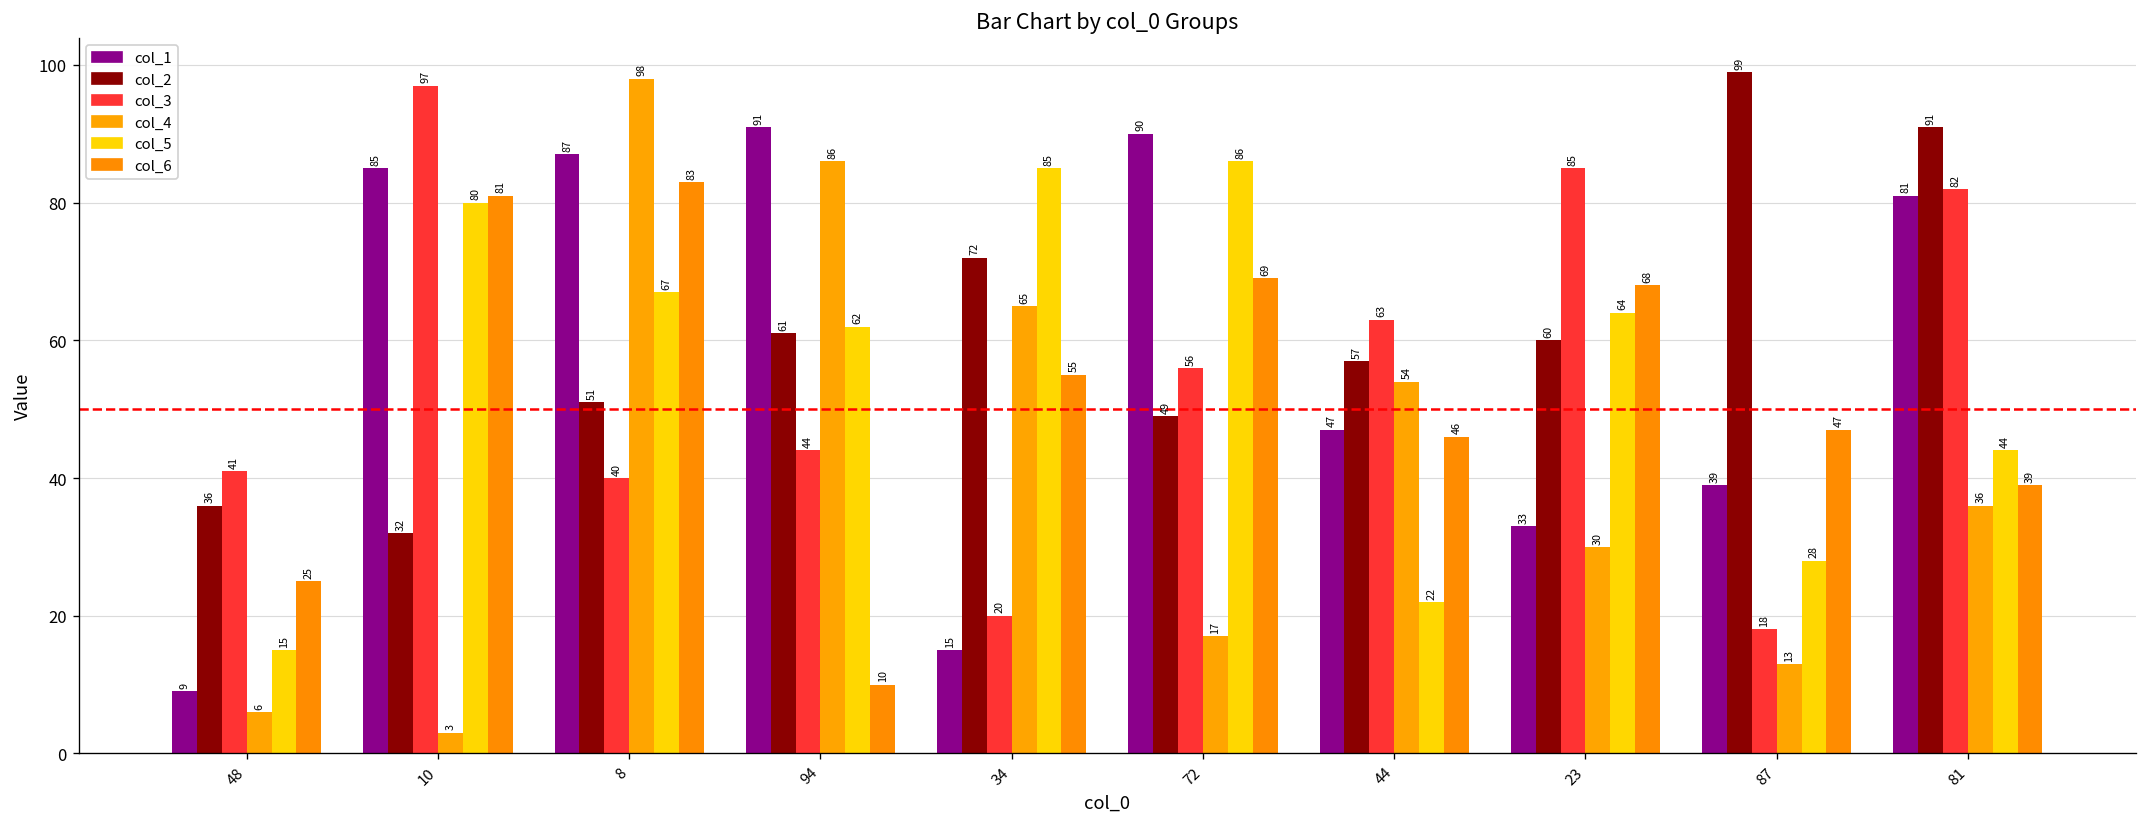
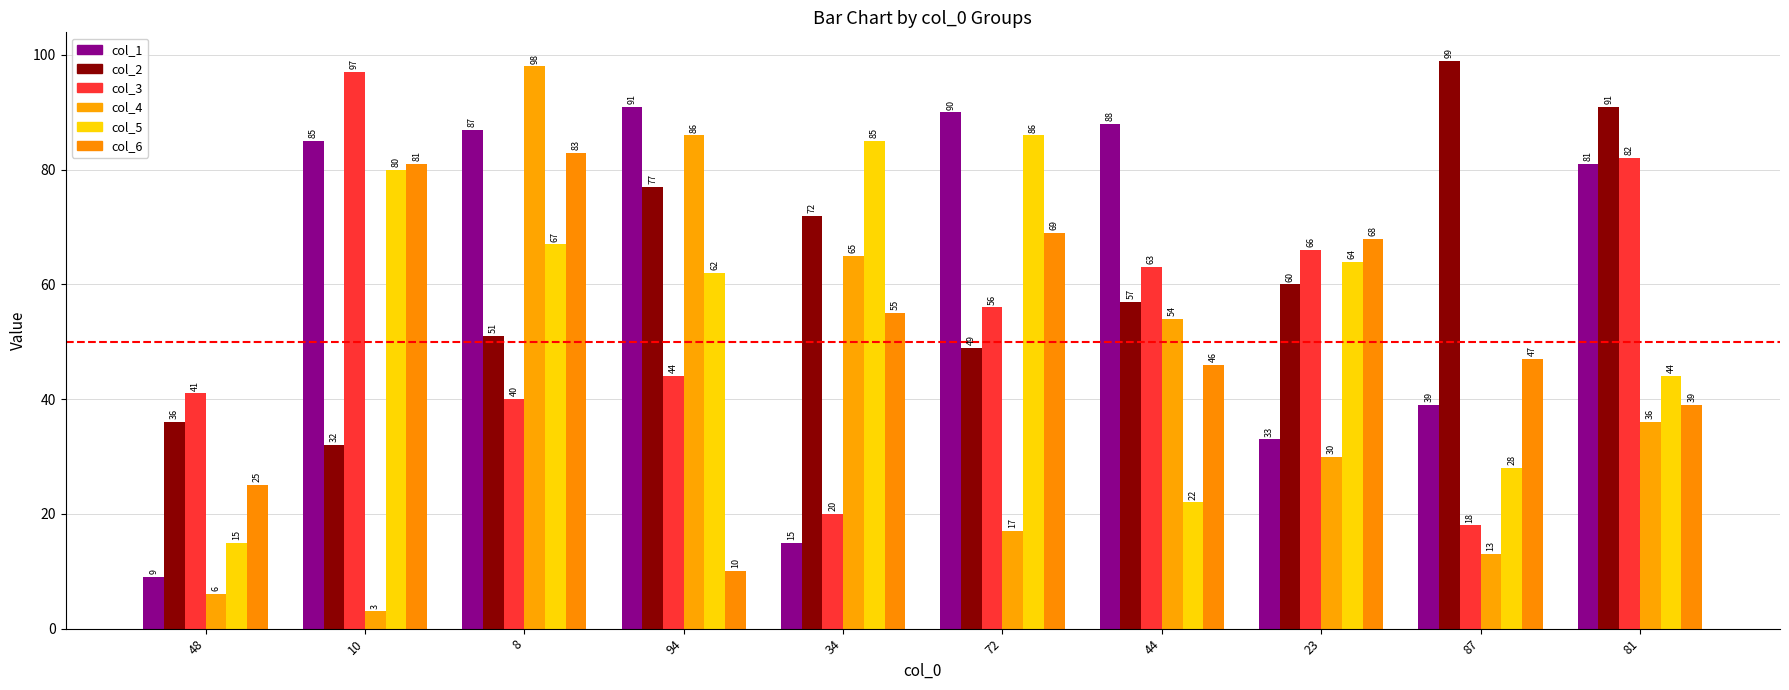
col_2, 94: 61 -> 77
col_1, 44: 47 -> 88
col_3, 23: 85 -> 66
